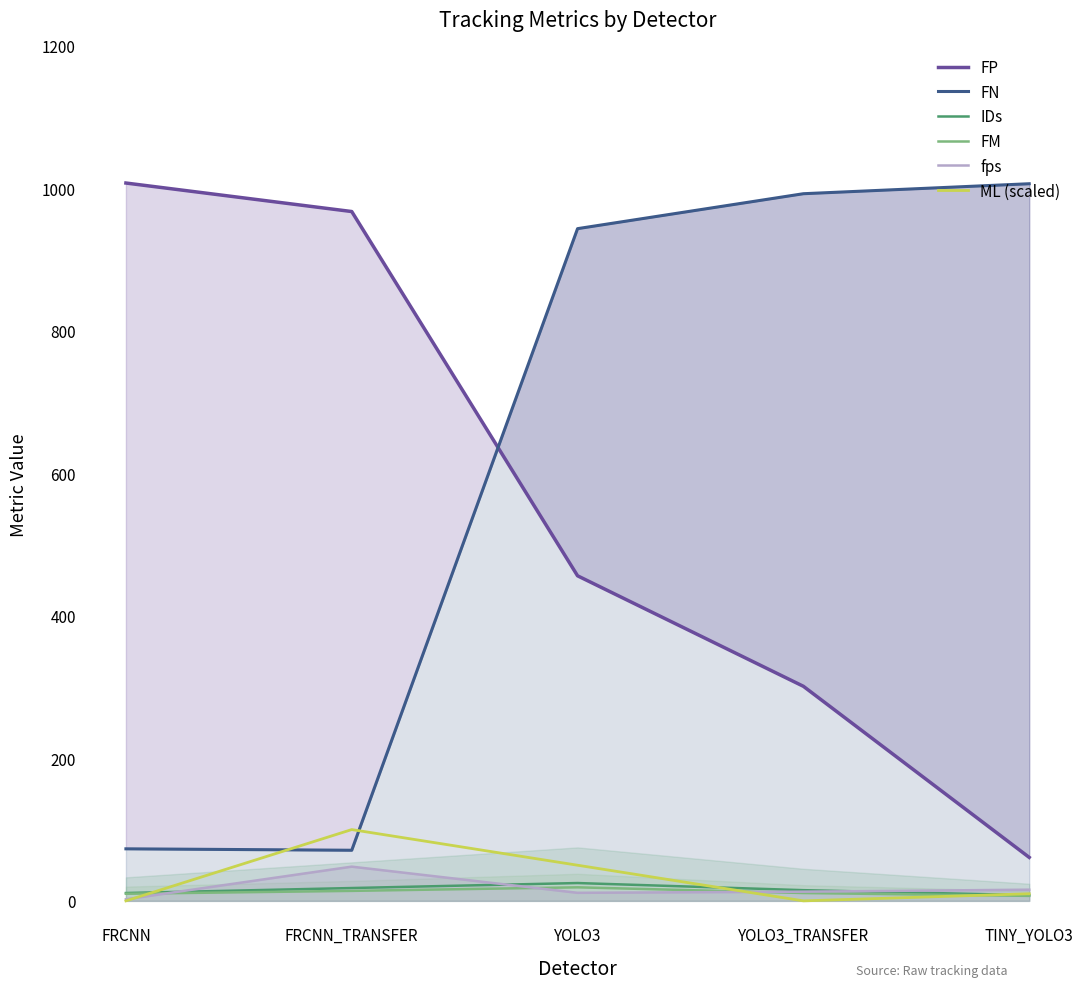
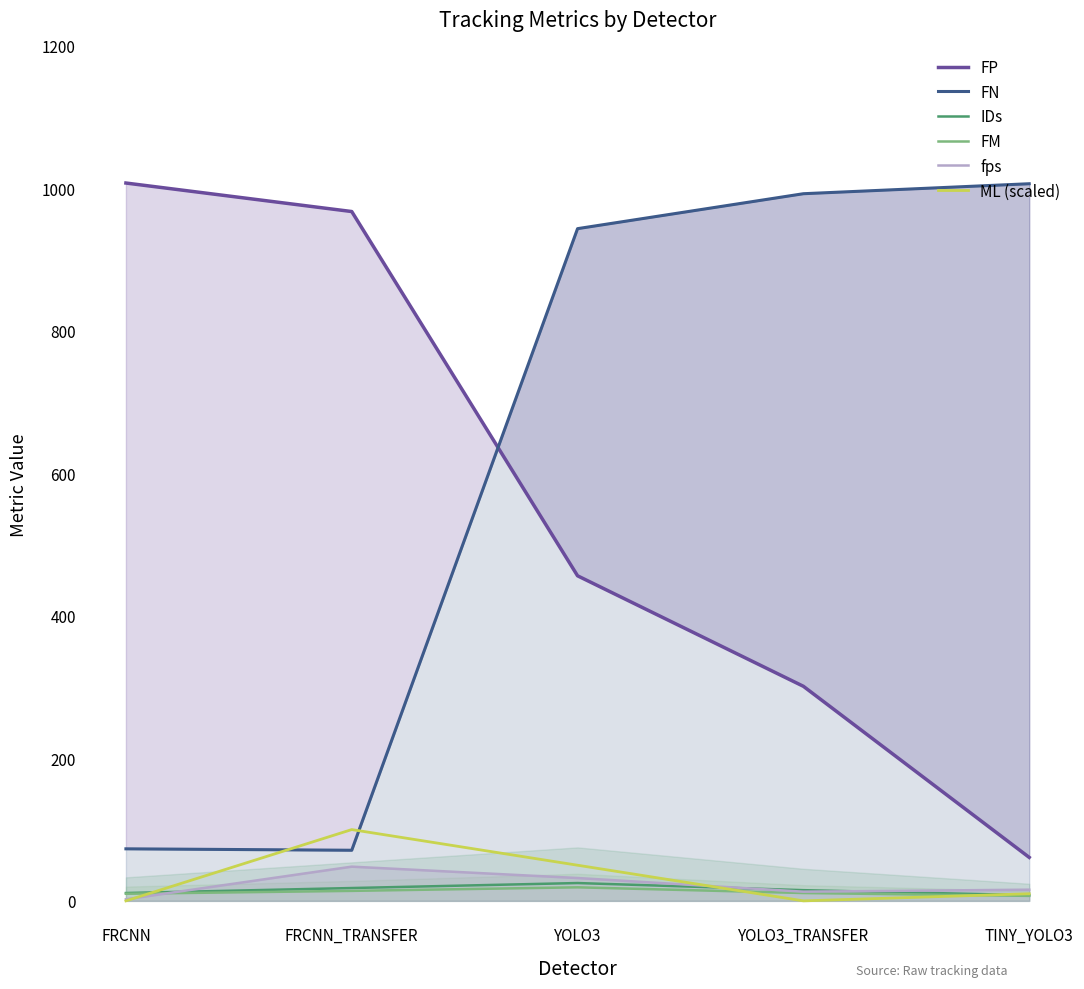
fps, YOLO3: 10 -> 30
